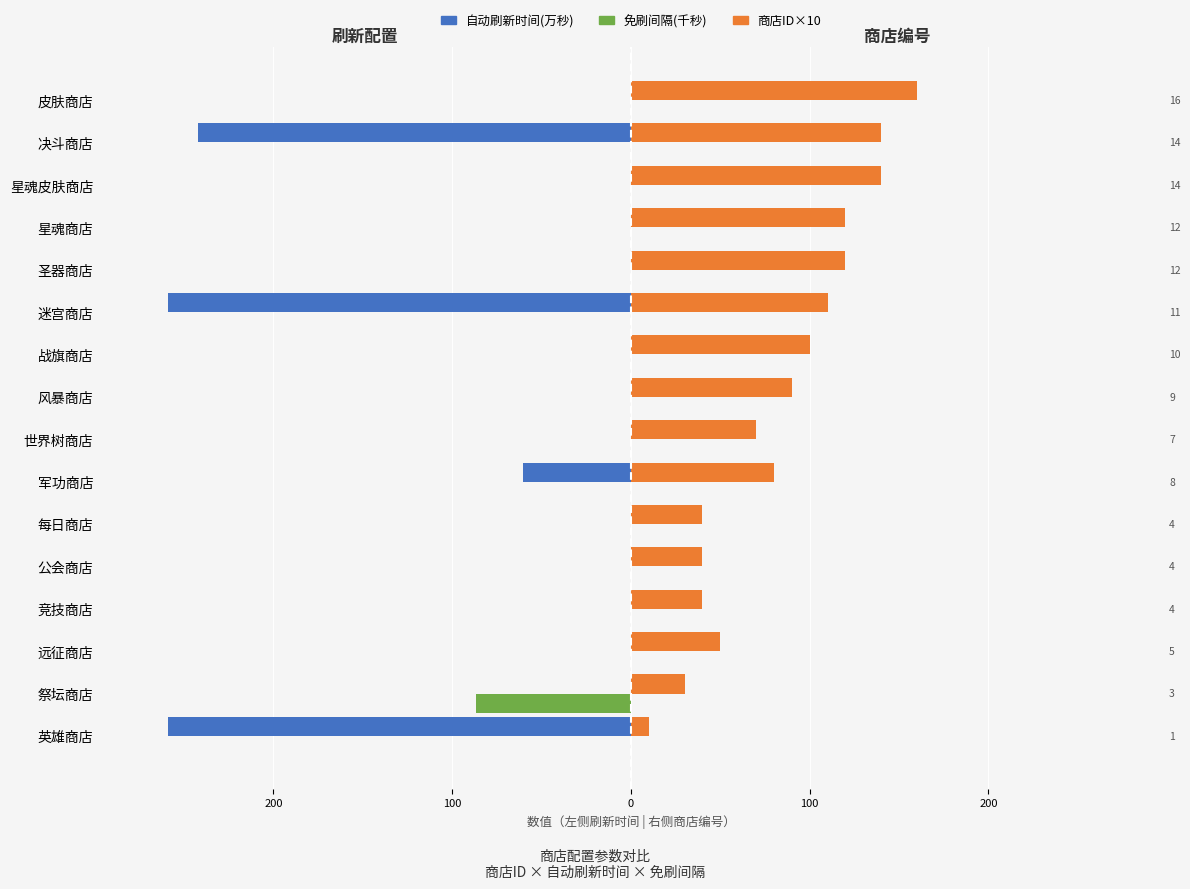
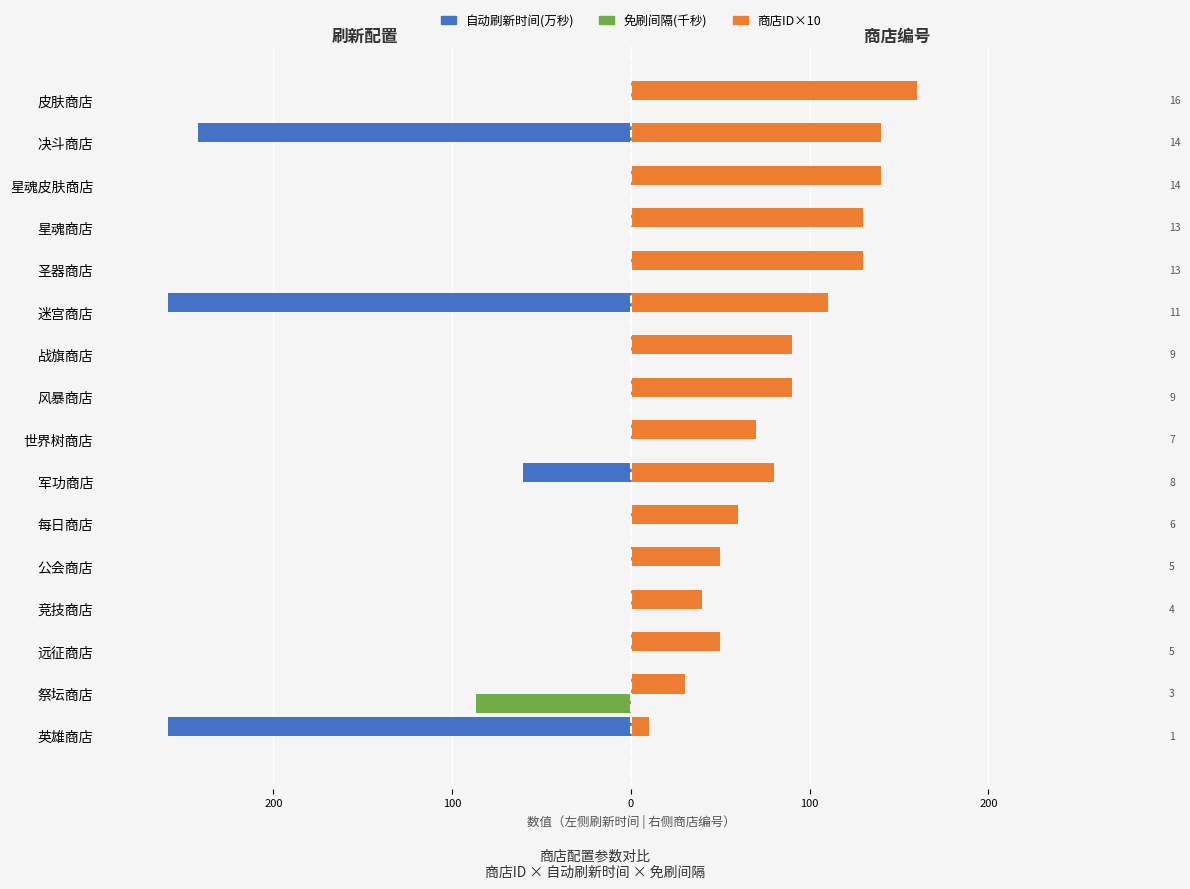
商店ID×10, 星魂商店: 12 -> 13
商店ID×10, 圣器商店: 12 -> 13
商店ID×10, 战旗商店: 10 -> 9
商店ID×10, 每日商店: 4 -> 6
商店ID×10, 公会商店: 4 -> 5
